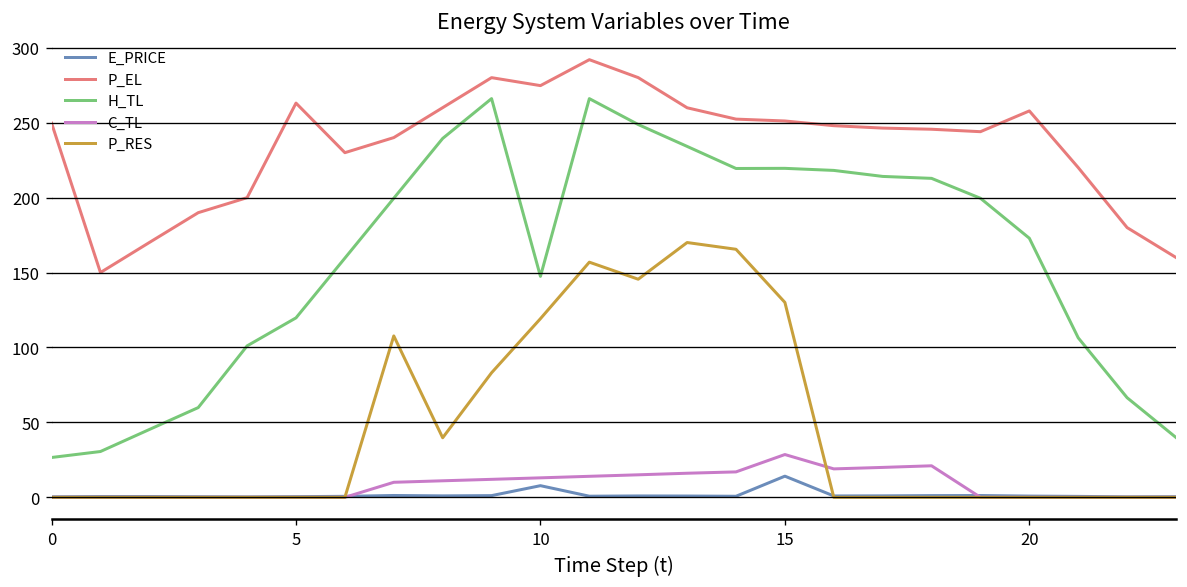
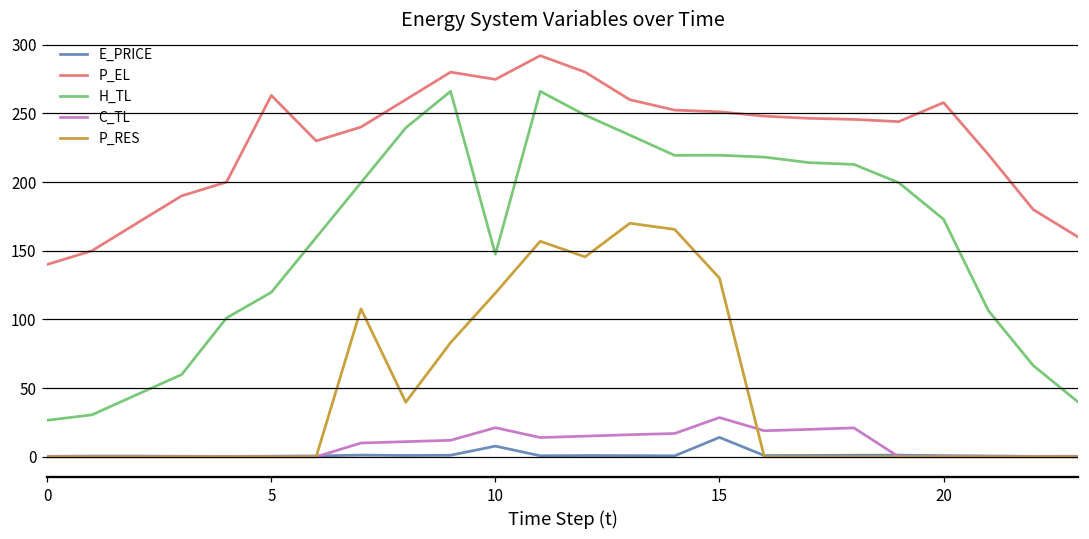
P_EL, 0: 250 -> 140
C_TL, 10: 13 -> 21
